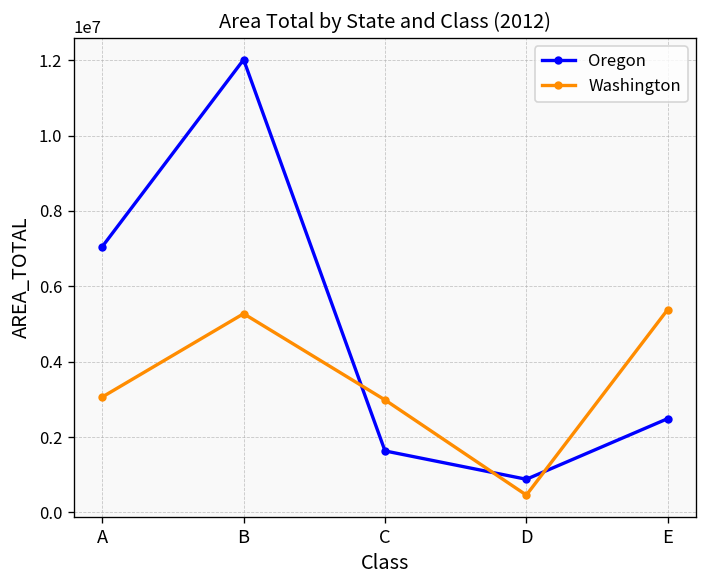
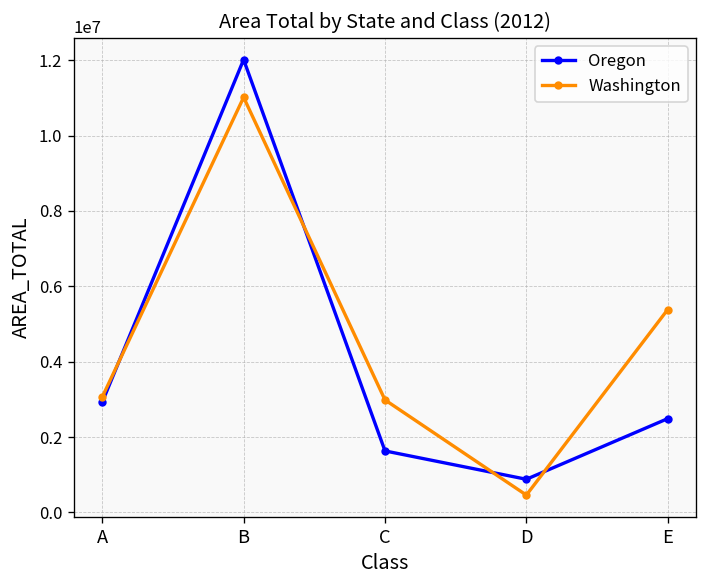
Oregon, A: 7100000 -> 2900000
Washington, B: 5300000 -> 11000000
